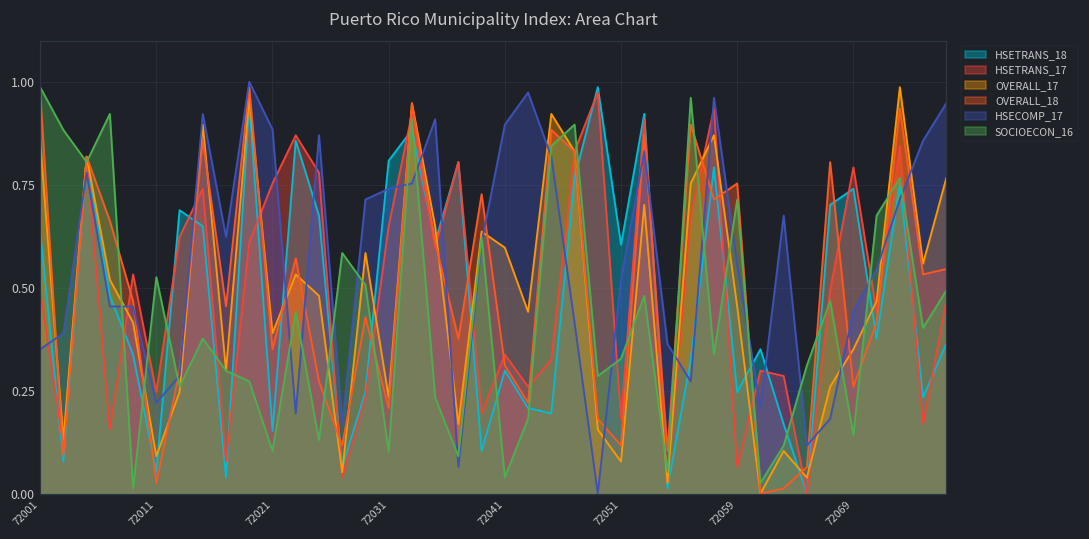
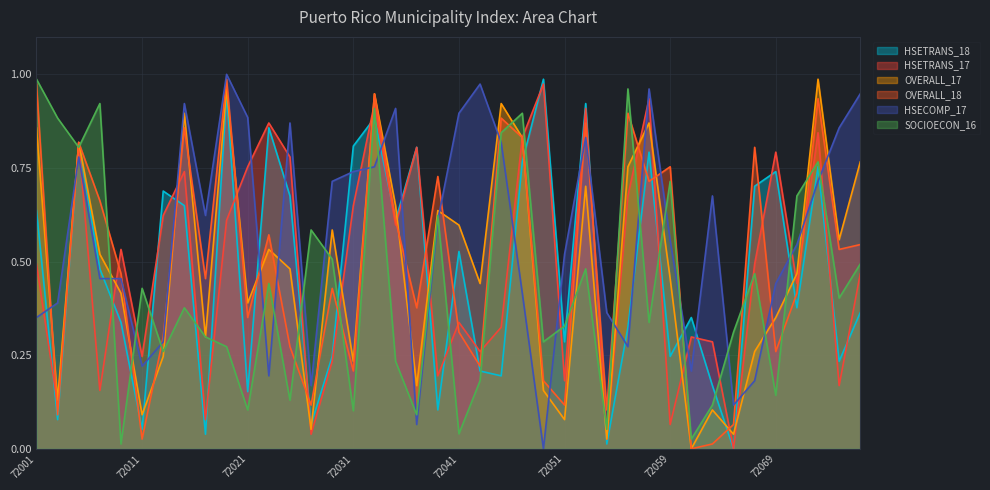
SOCIOECON_16, 72011: 0.53 -> 0.43
HSETRANS_18, 72041: 0.30 -> 0.53
HSETRANS_18, 72051: 0.60 -> 0.29
